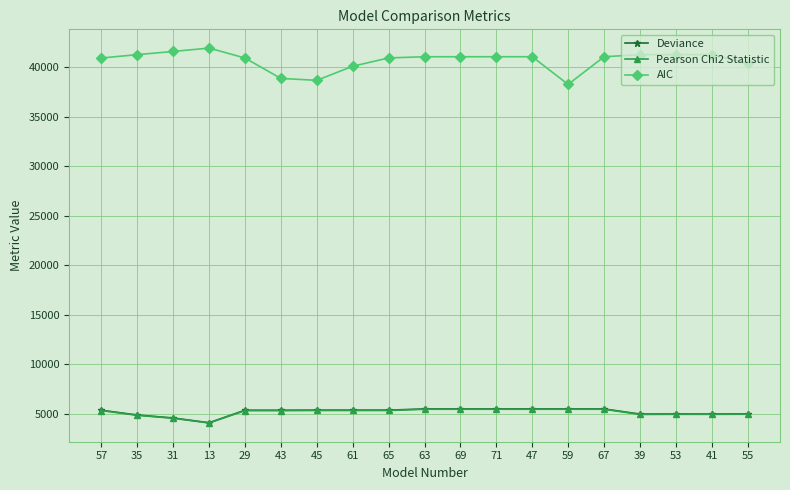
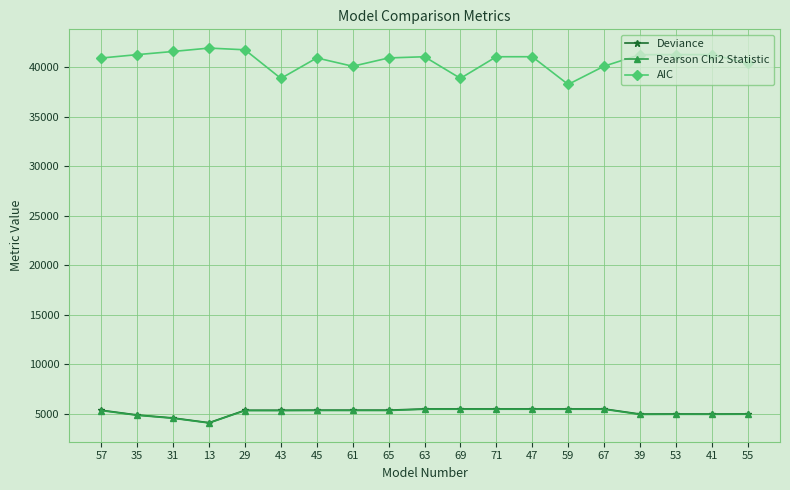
AIC, 29: 41000 -> 42000
AIC, 45: 39000 -> 41000
AIC, 69: 41000 -> 39000
AIC, 67: 41000 -> 40000
